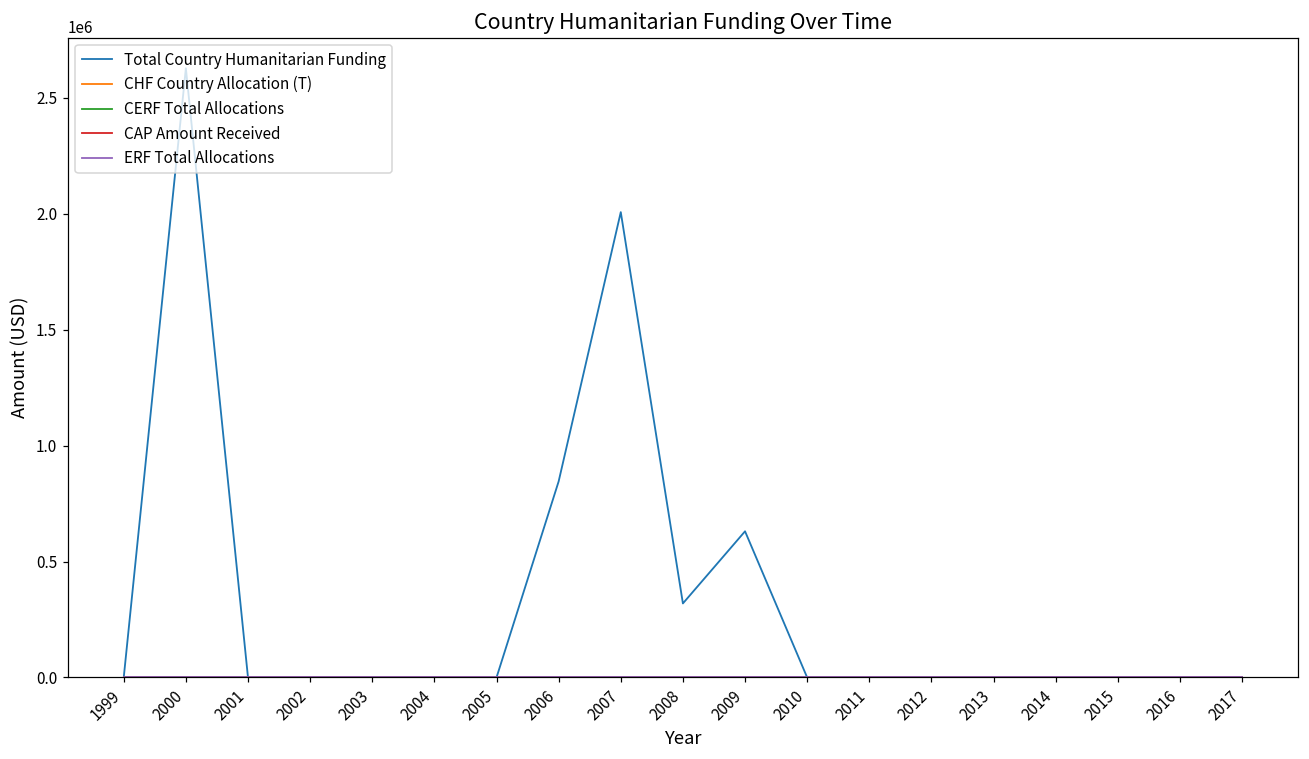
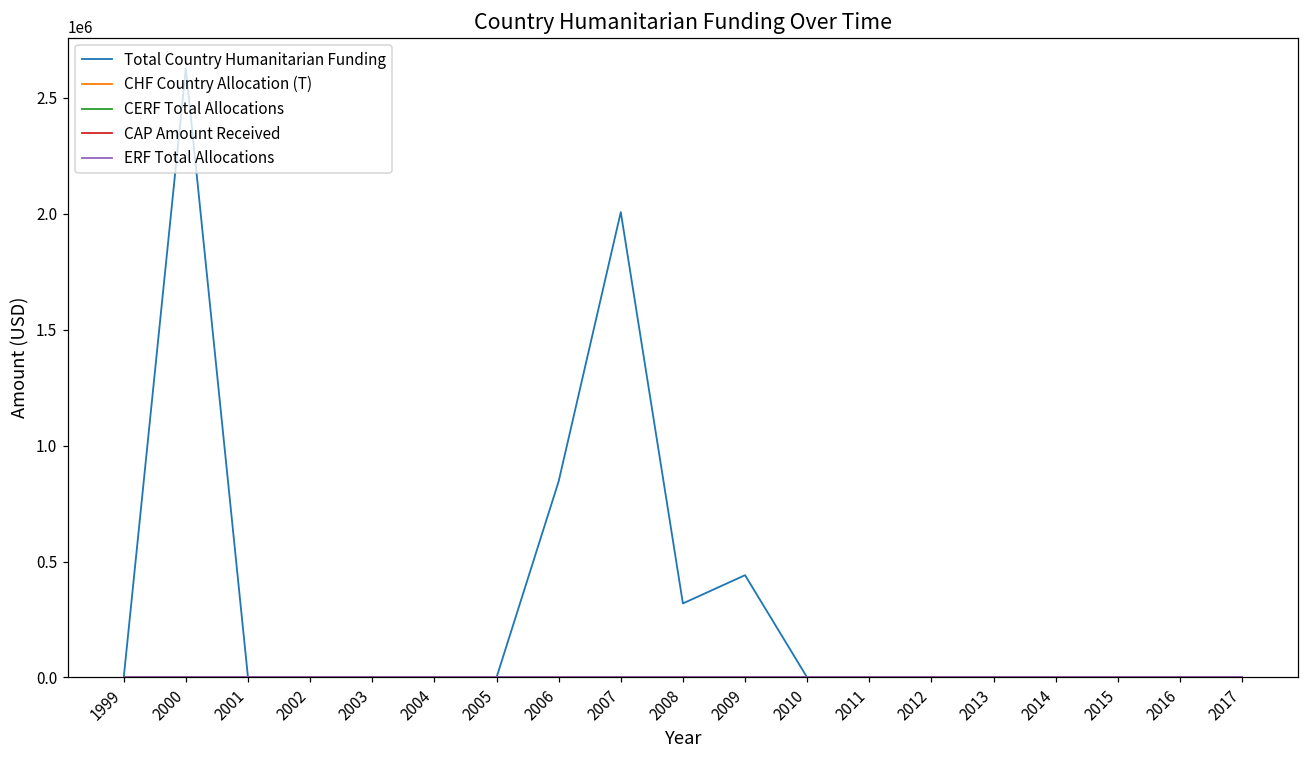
Total Country Humanitarian Funding, 2009: 630000 -> 440000
